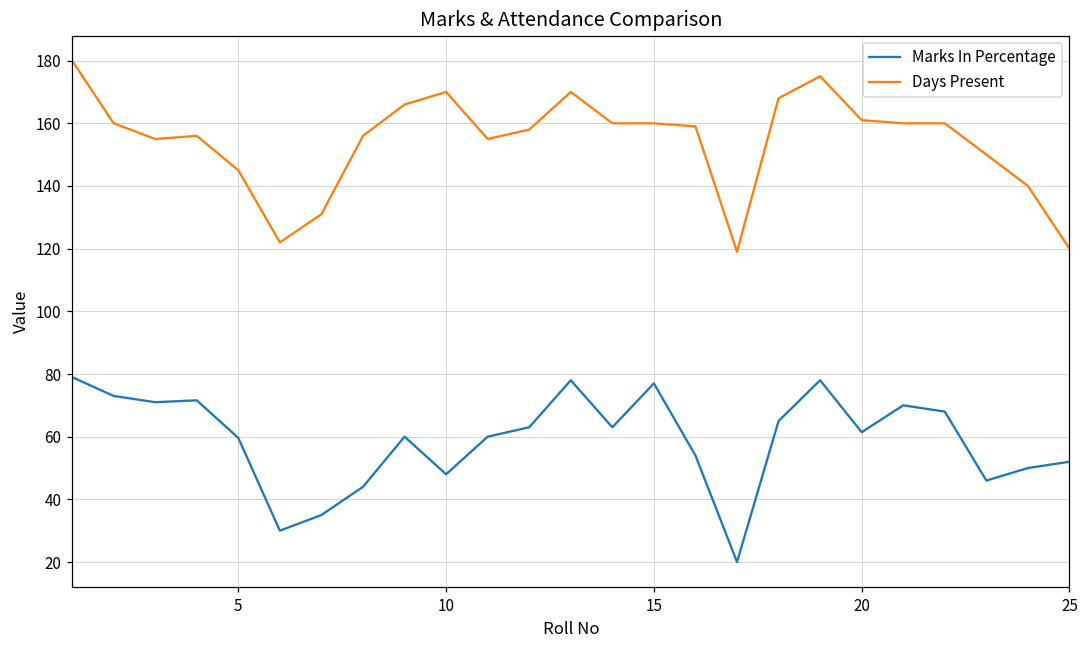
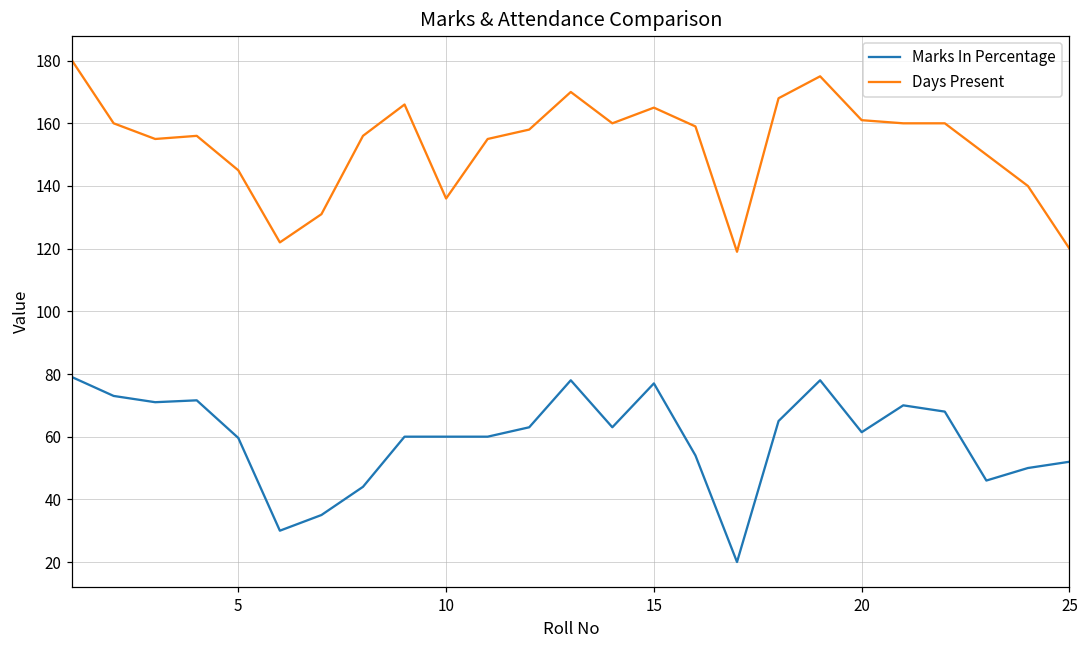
Marks In Percentage, 10: 48 -> 60
Days Present, 10: 170 -> 136
Days Present, 15: 160 -> 165
